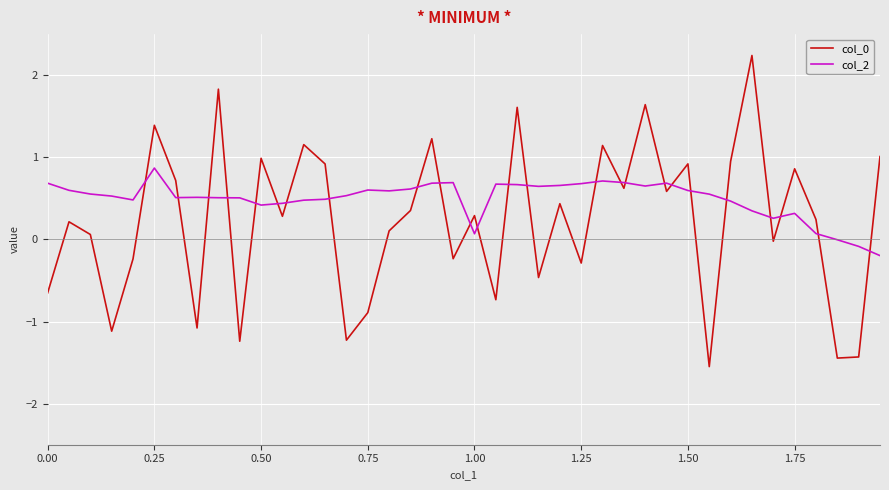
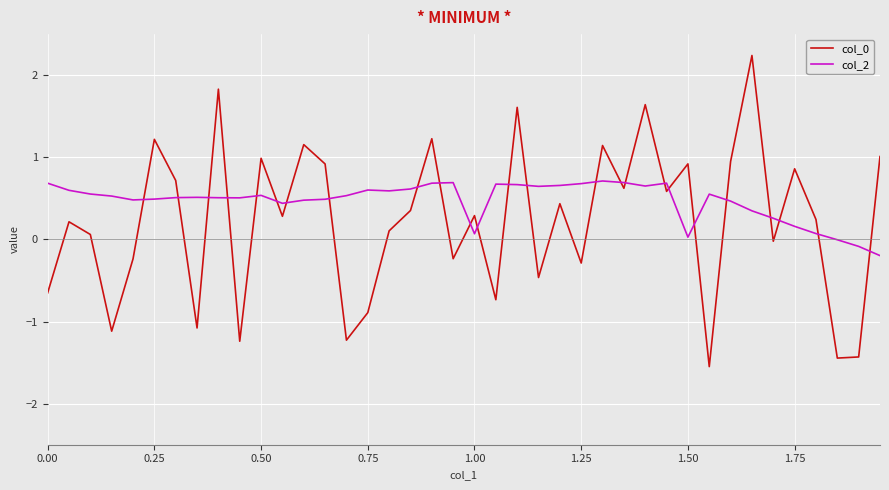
col_0, 0.25: 1.4 -> 1.2
col_2, 0.25: 0.9 -> 0.5
col_2, 0.50: 0.4 -> 0.5
col_2, 1.50: 0.6 -> 0.0
col_2, 1.75: 0.3 -> 0.2
